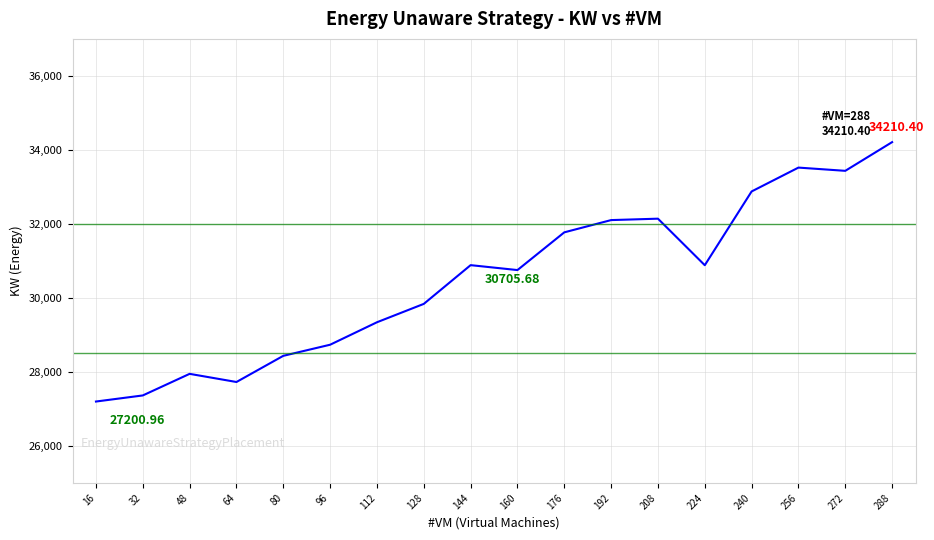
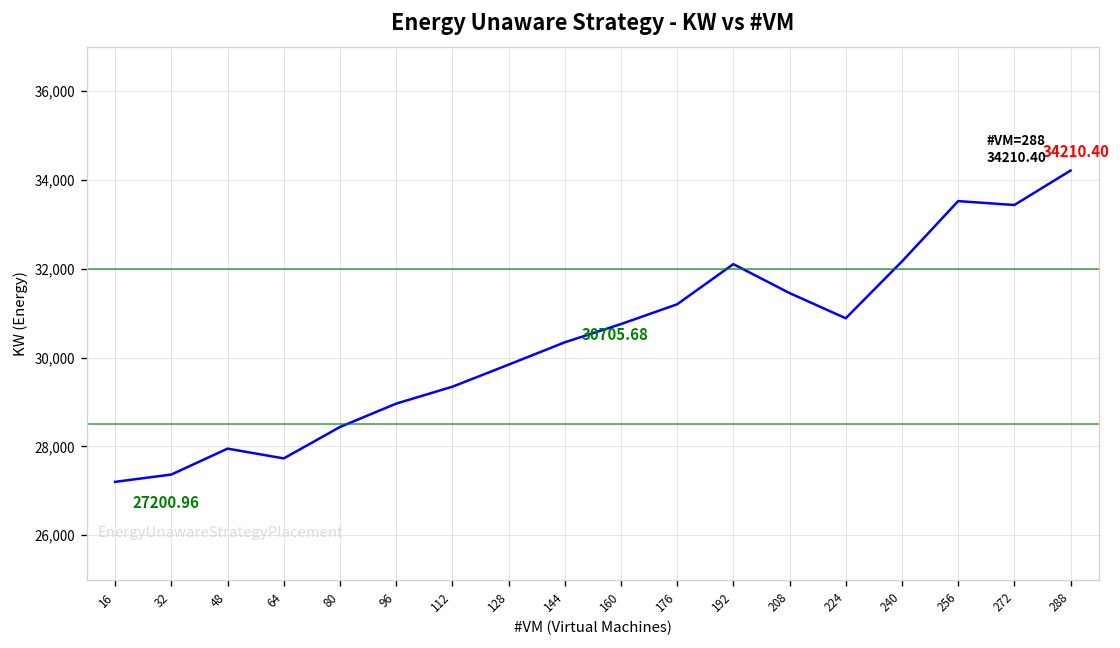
96: 28,700 -> 29,000
144: 30,900 -> 30,300
176: 31,800 -> 31,200
208: 32,100 -> 31,500
240: 32,900 -> 32,200
